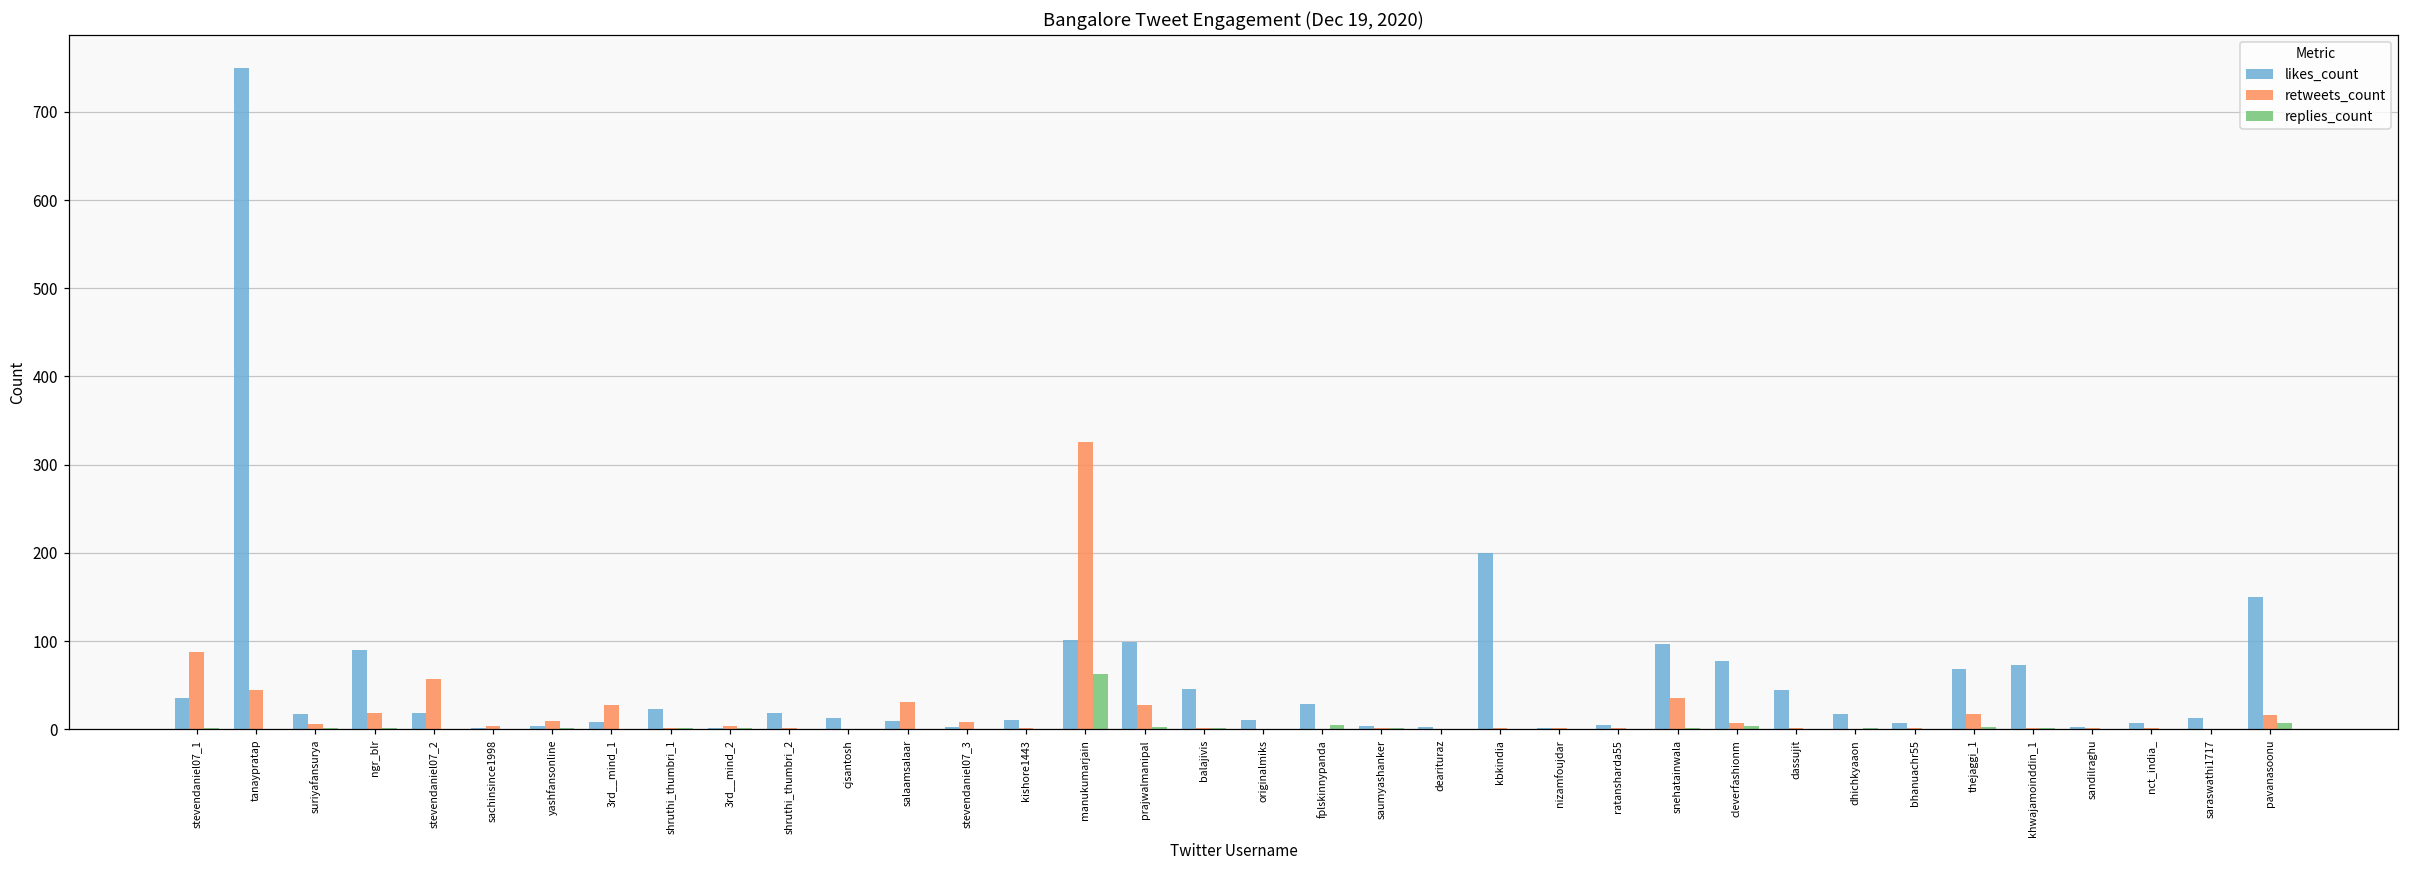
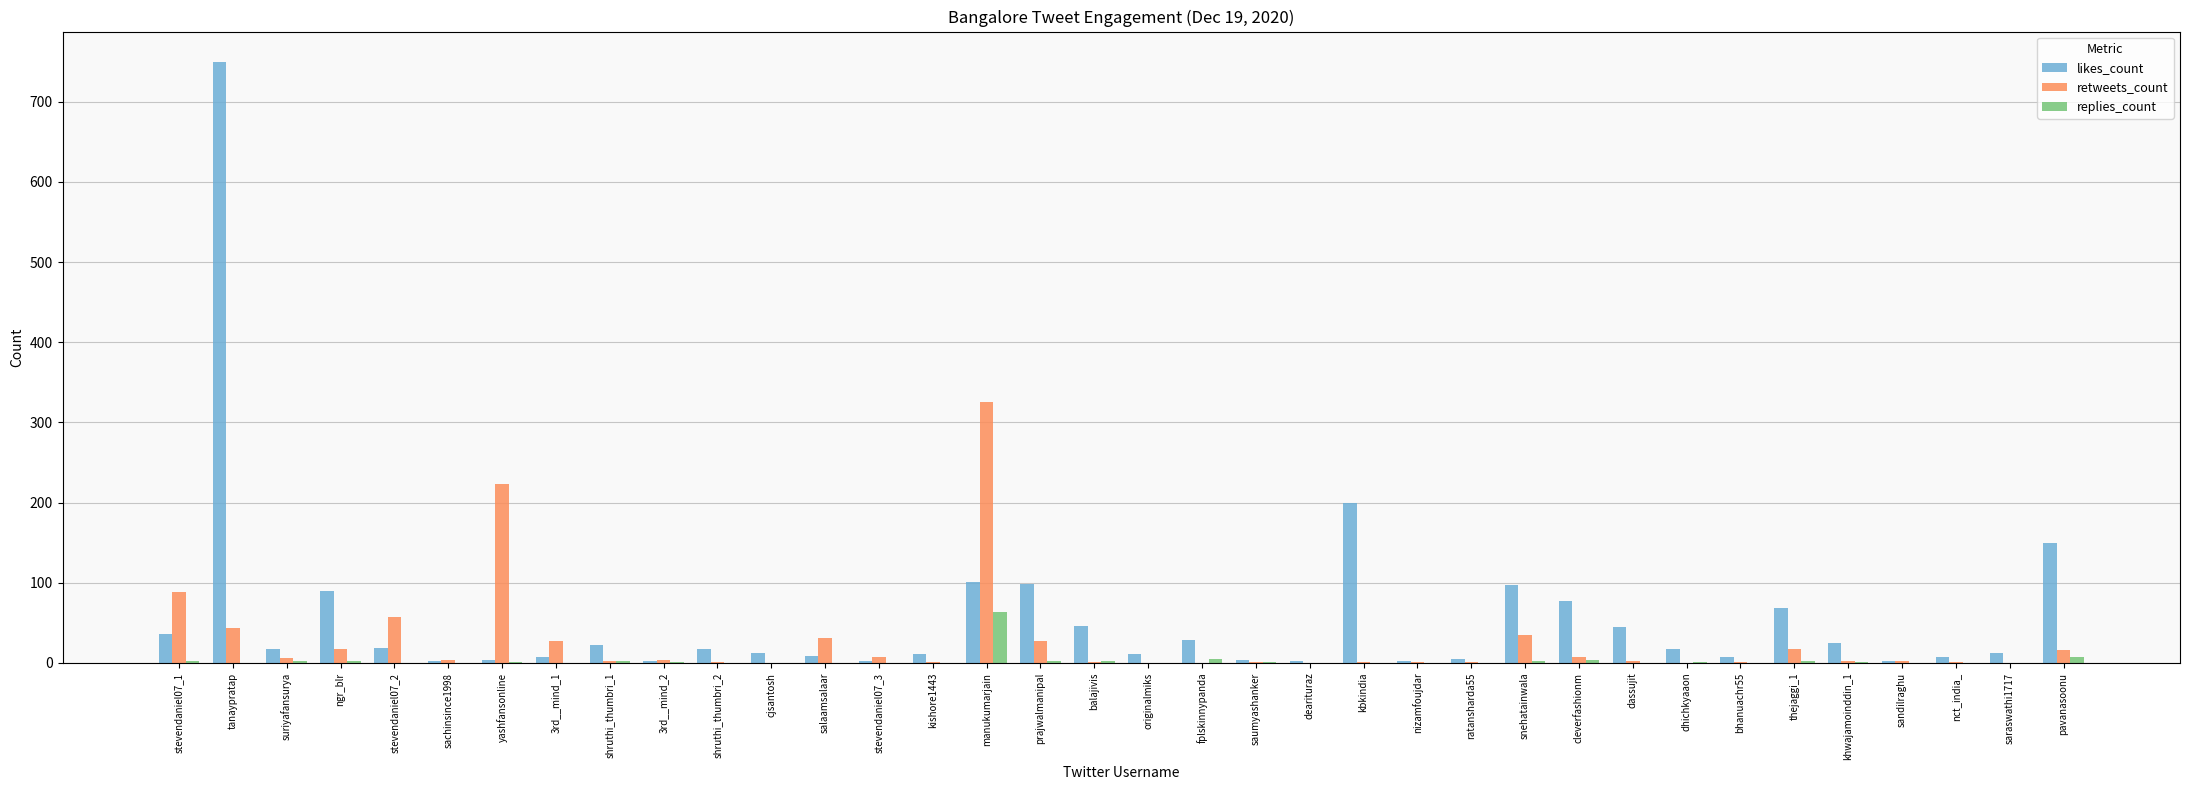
retweets_count, yashfansonline: 10 -> 220
likes_count, khwajamoinddin_1: 70 -> 30
